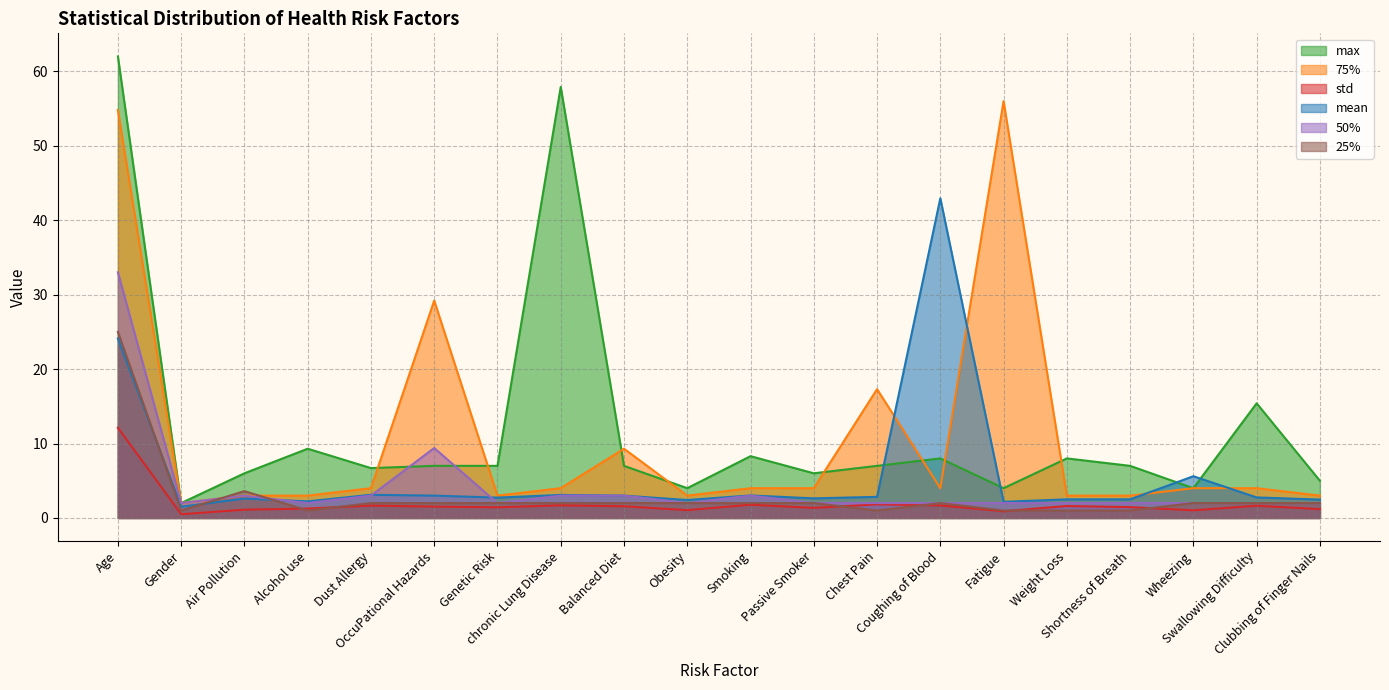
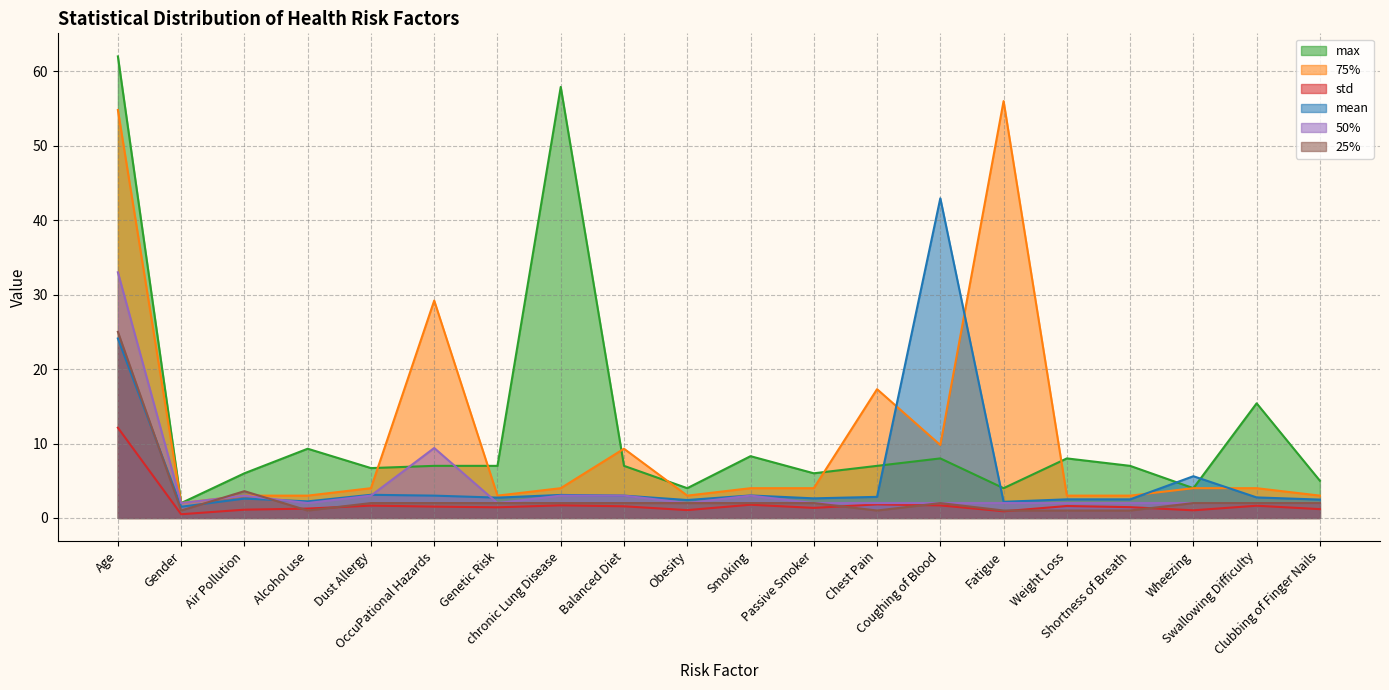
75%, Coughing of Blood: 4 -> 10
